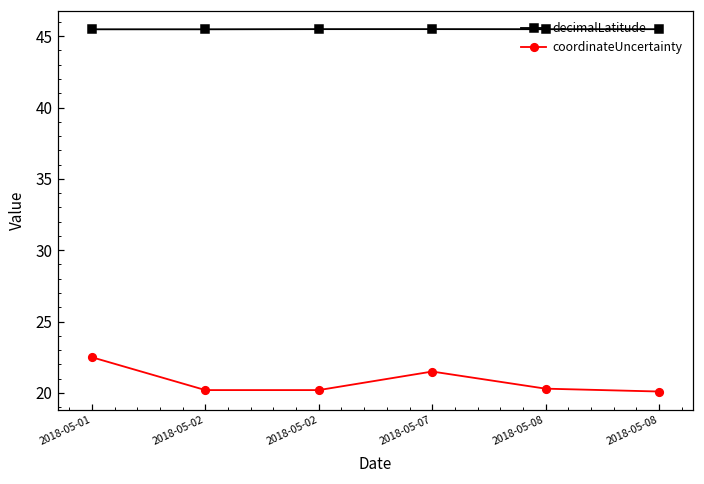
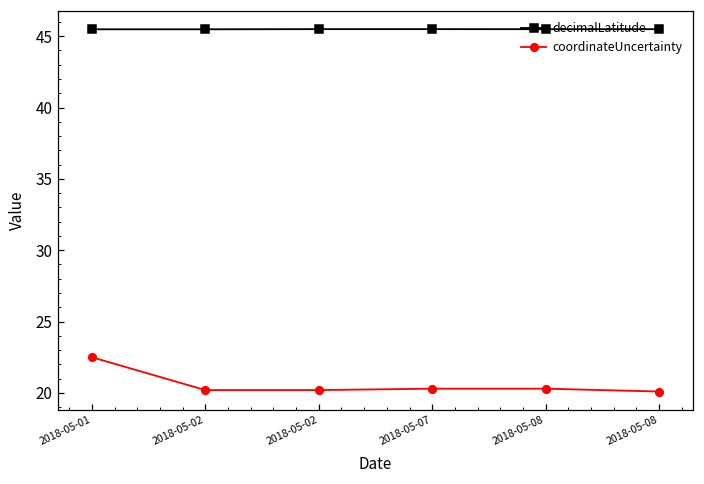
coordinateUncertainty, 2018-05-07: 21.5 -> 20.3
